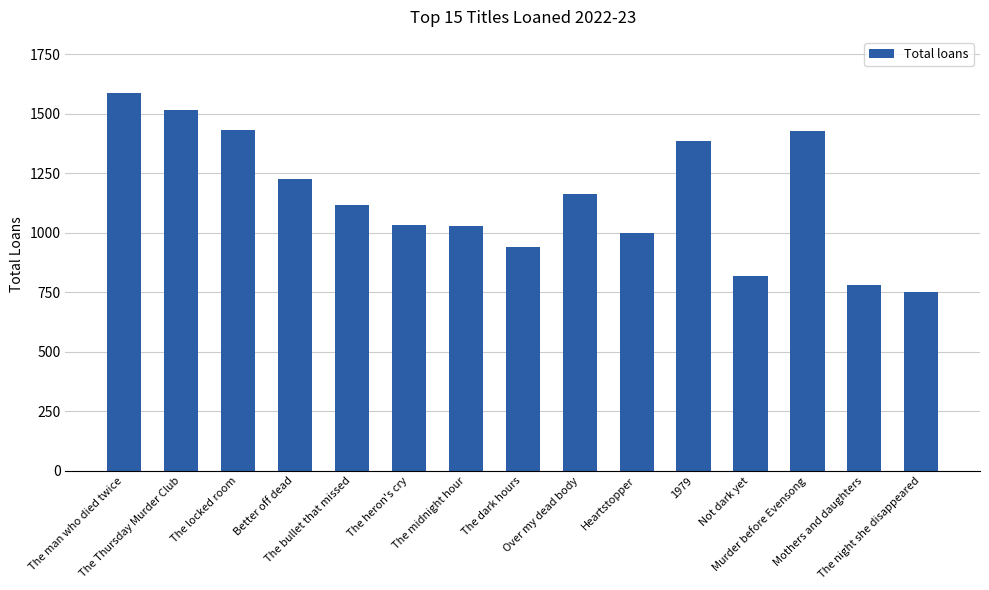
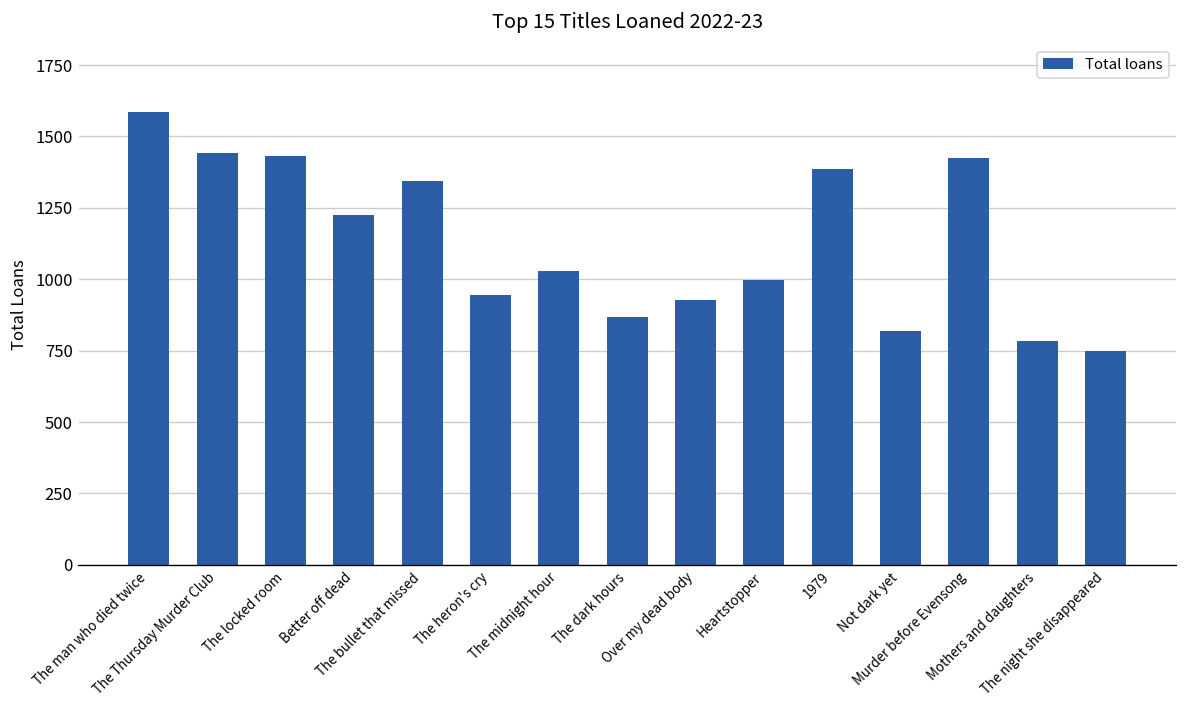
The Thursday Murder Club: 1520 -> 1440
The bullet that missed: 1120 -> 1340
The heron's cry: 1030 -> 940
The dark hours: 940 -> 870
Over my dead body: 1160 -> 930
